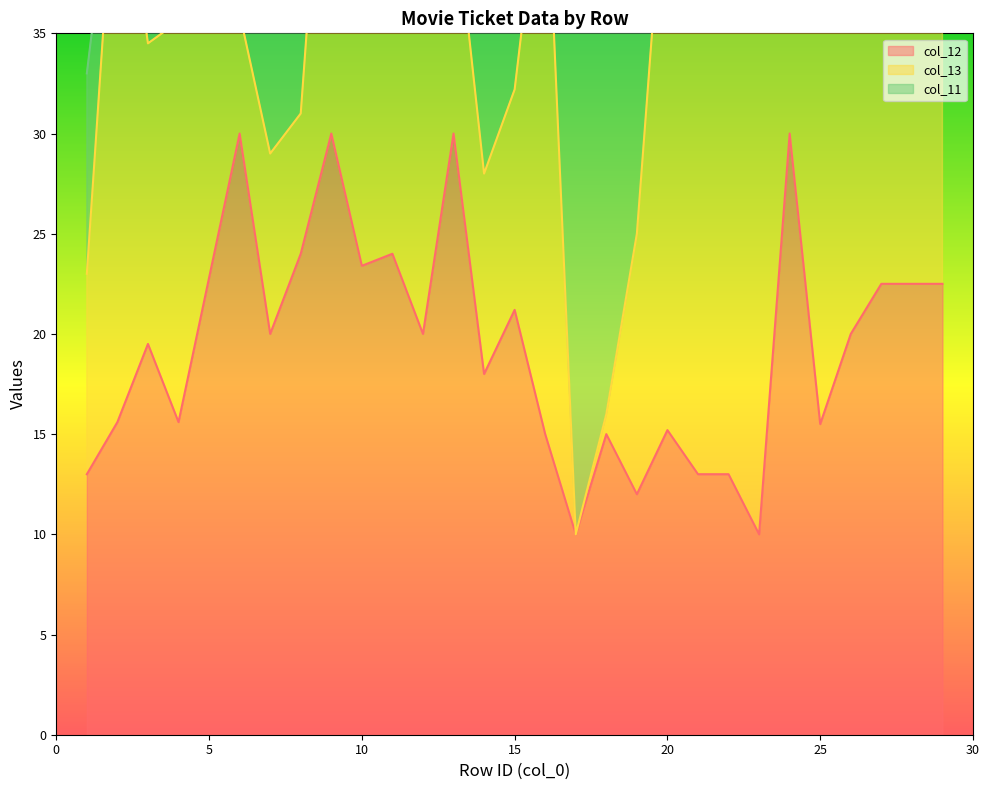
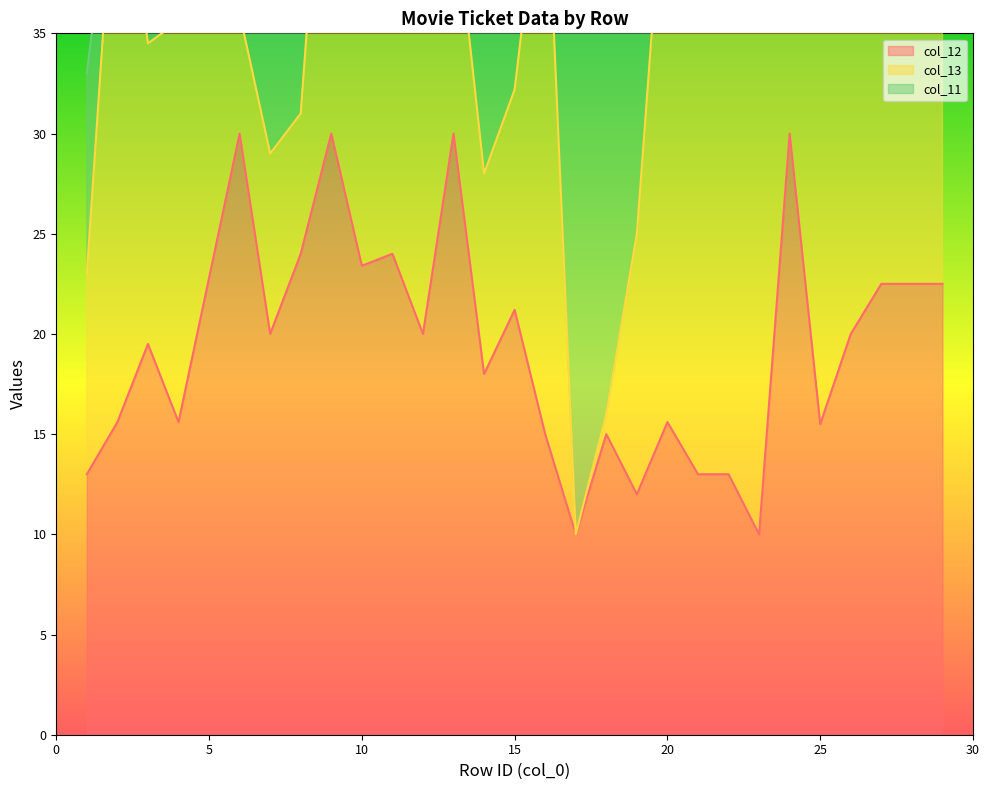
col_12, 20: 15.2 -> 15.6
